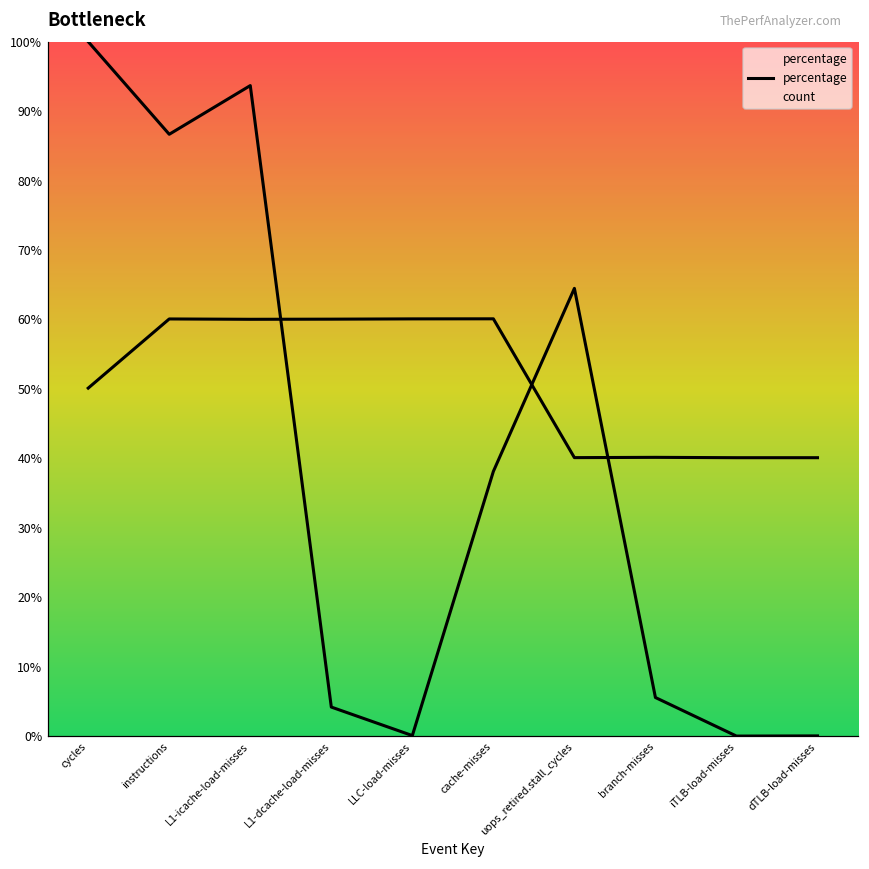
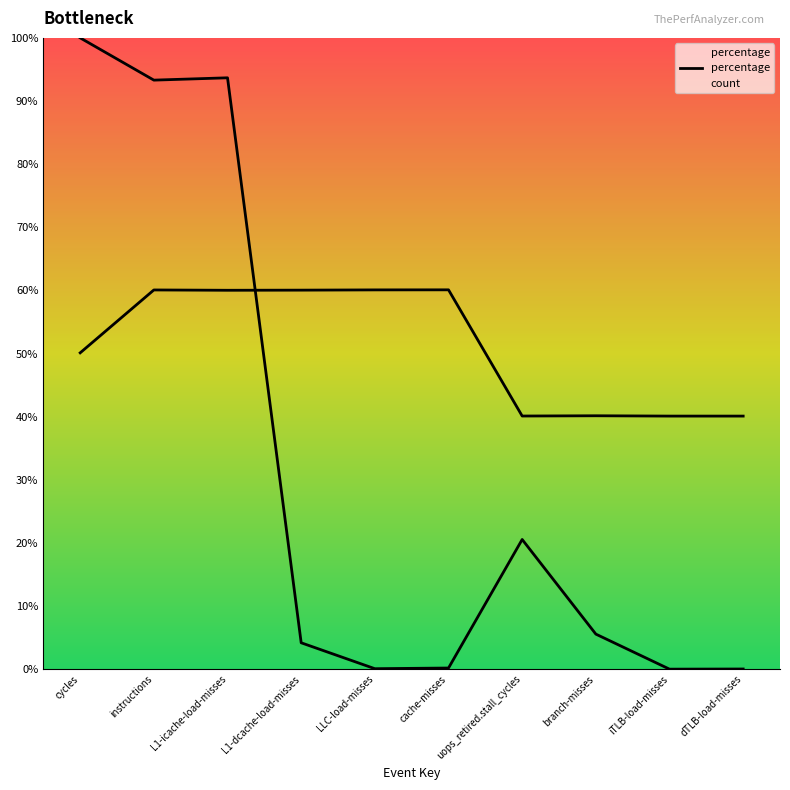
count, instructions: 87% -> 93%
count, cache-misses: 38% -> 0%
count, uops_retired.stall_cycles: 64% -> 21%
